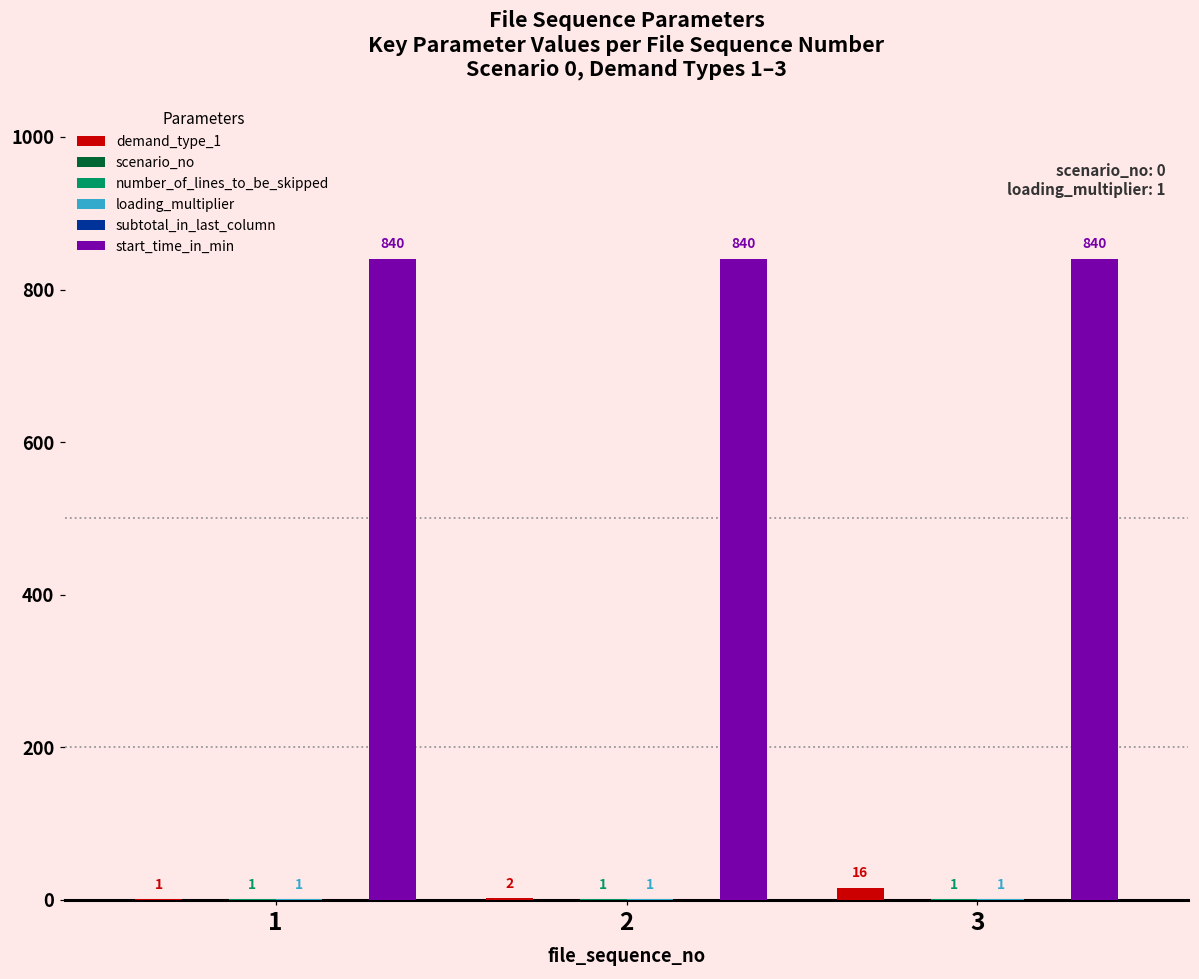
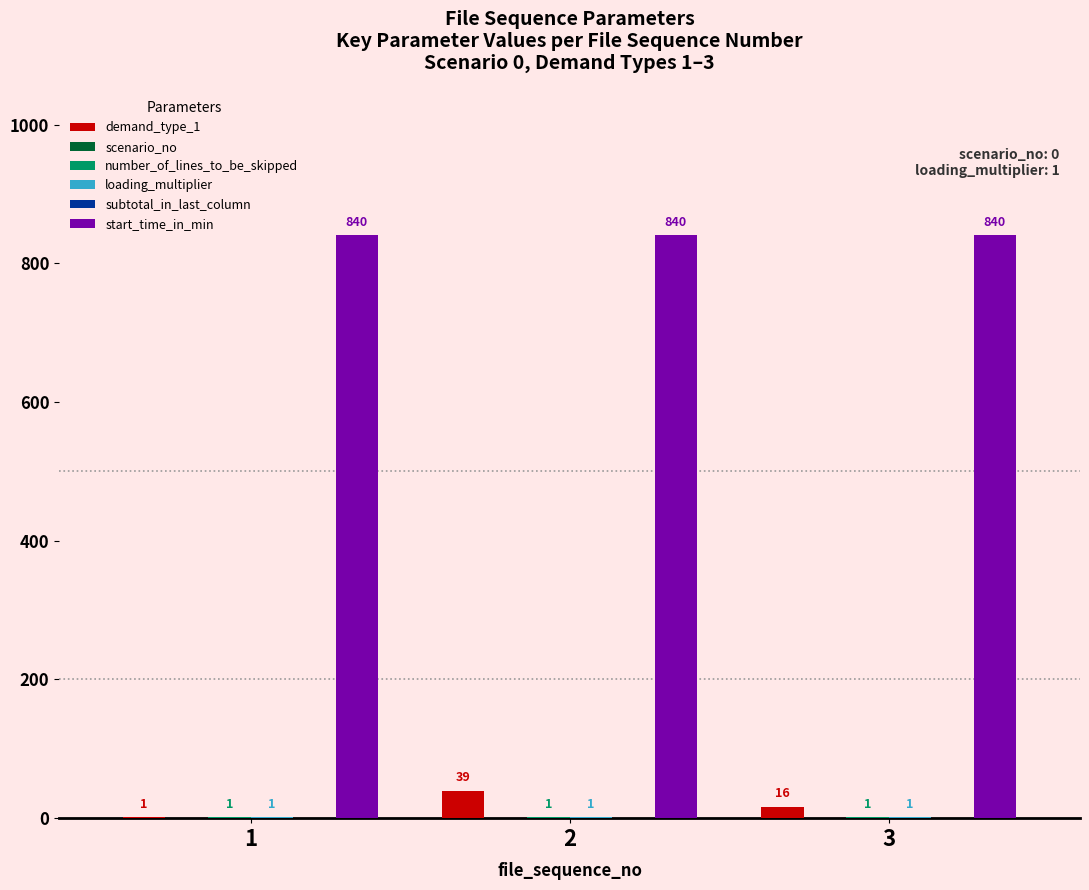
demand_type_1, 2: 2 -> 39
